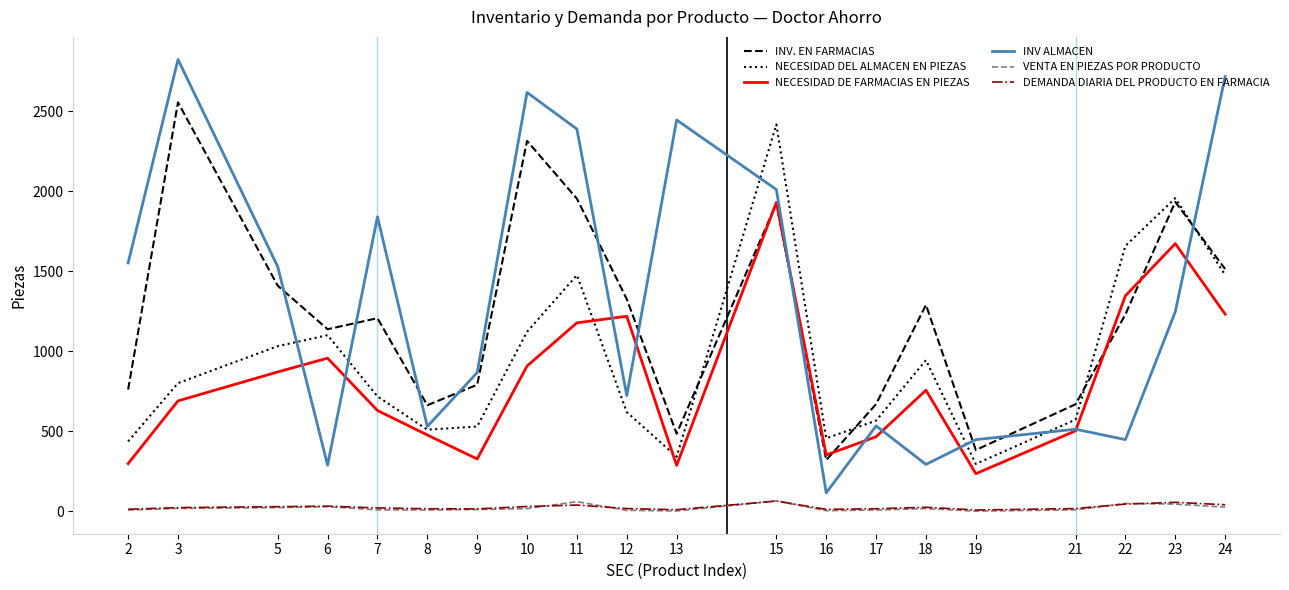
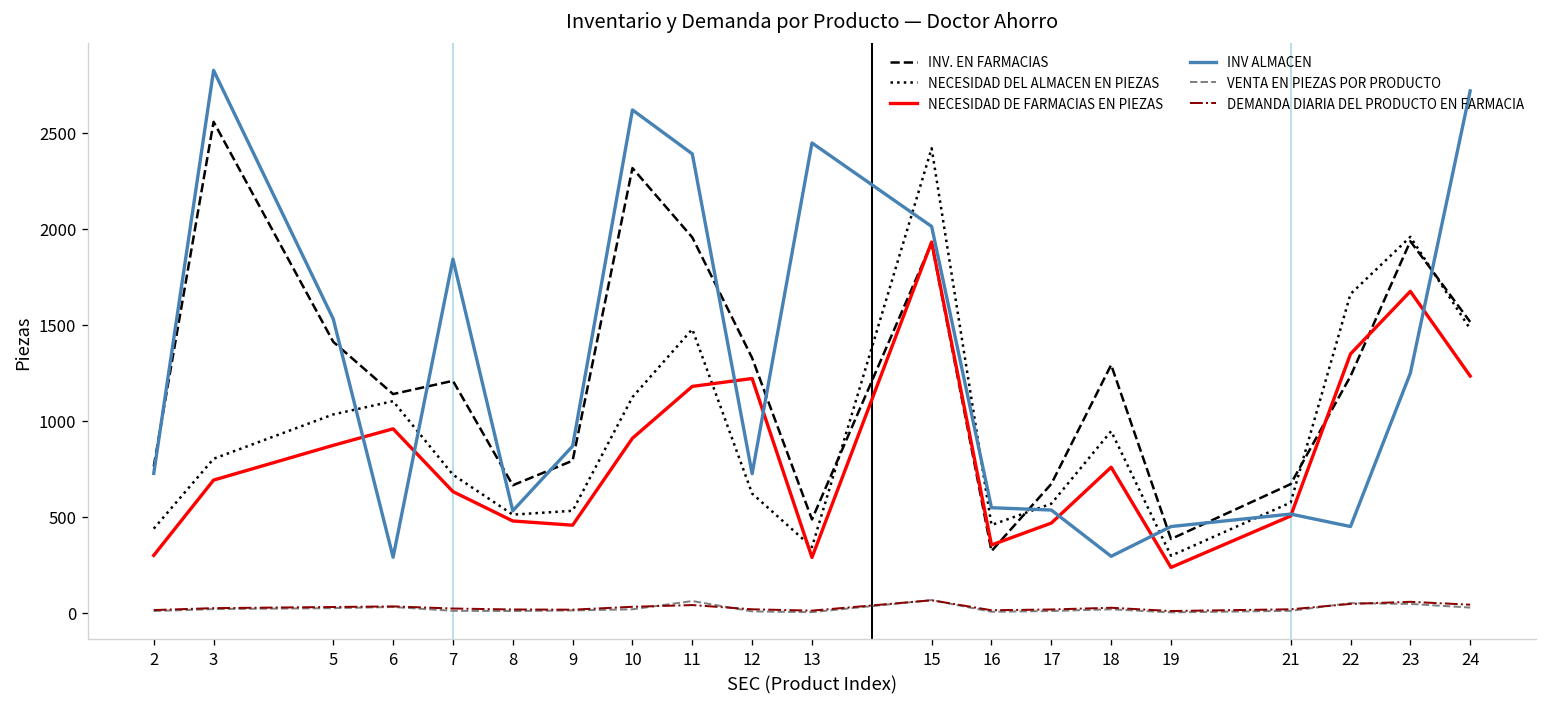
INV ALMACEN, 2: 1550 -> 730
NECESIDAD DE FARMACIAS EN PIEZAS, 9: 330 -> 460
INV ALMACEN, 16: 120 -> 550
